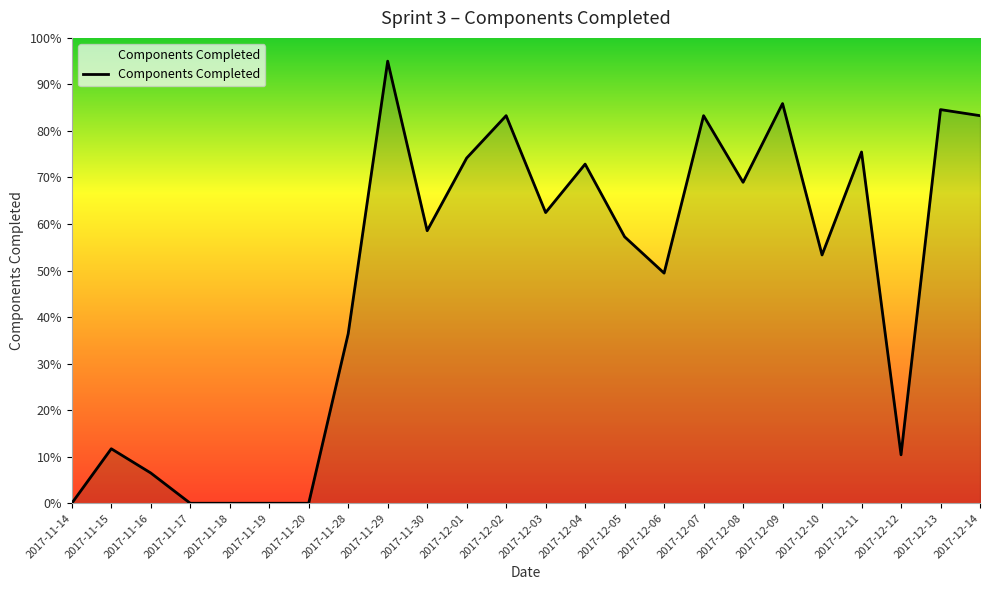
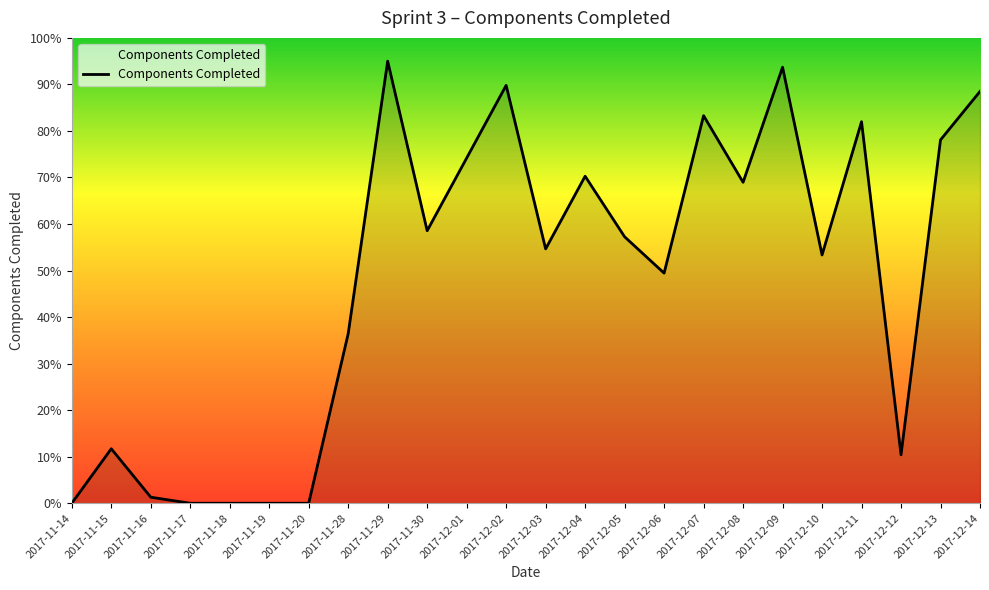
2017-11-16: 7% -> 1%
2017-12-02: 83% -> 90%
2017-12-03: 62% -> 55%
2017-12-04: 73% -> 70%
2017-12-09: 86% -> 94%
2017-12-11: 75% -> 82%
2017-12-13: 85% -> 78%
2017-12-14: 83% -> 88%
